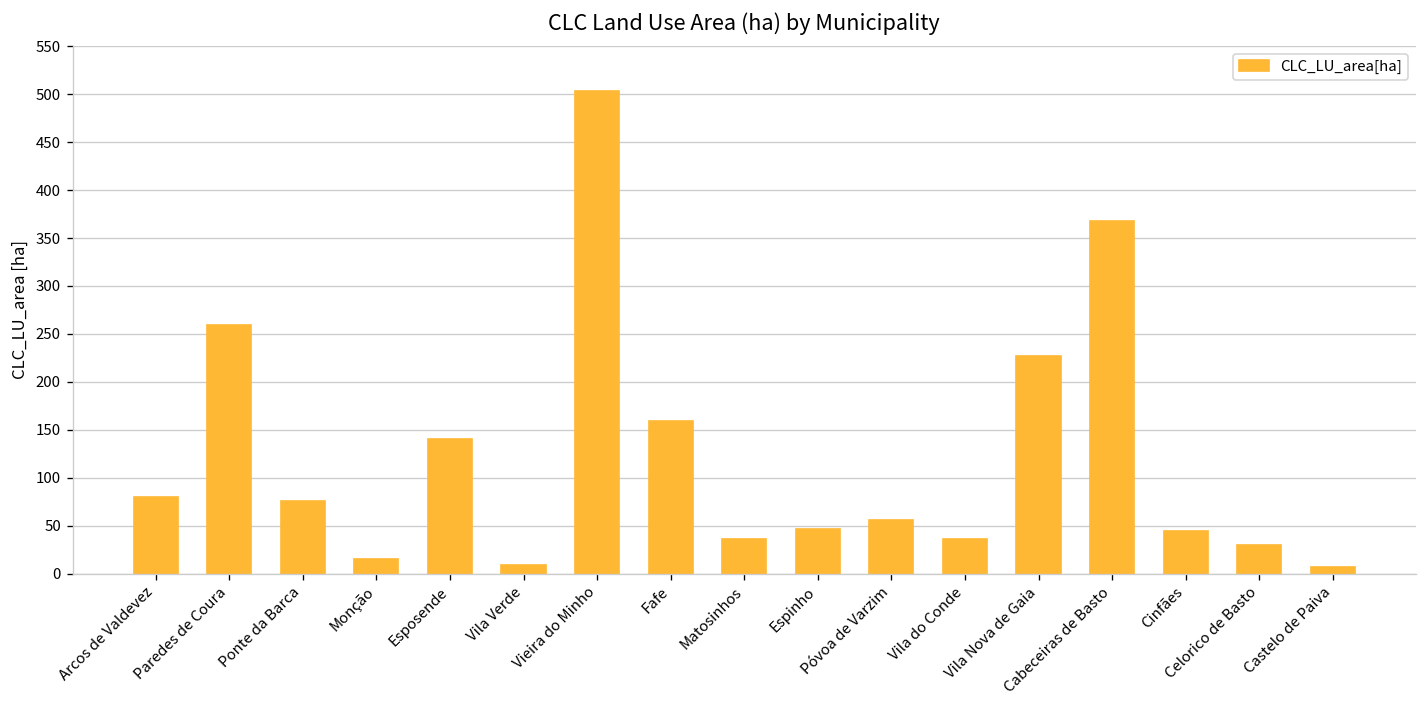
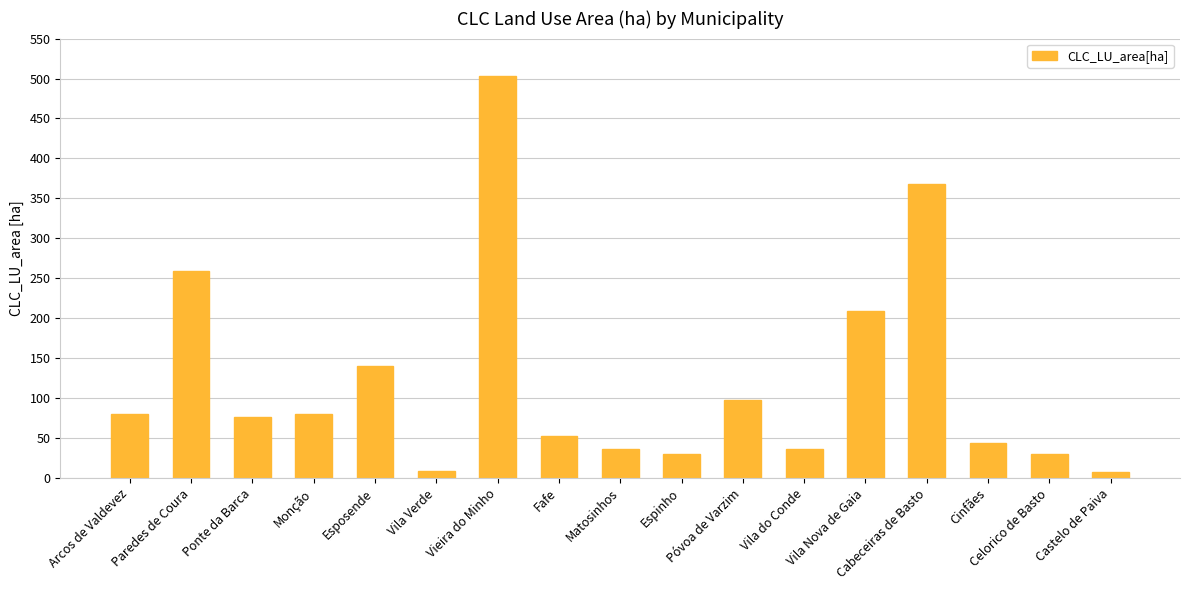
Monção: 20 -> 80
Fafe: 160 -> 50
Espinho: 50 -> 30
Póvoa de Varzim: 60 -> 100
Vila Nova de Gaia: 230 -> 210
